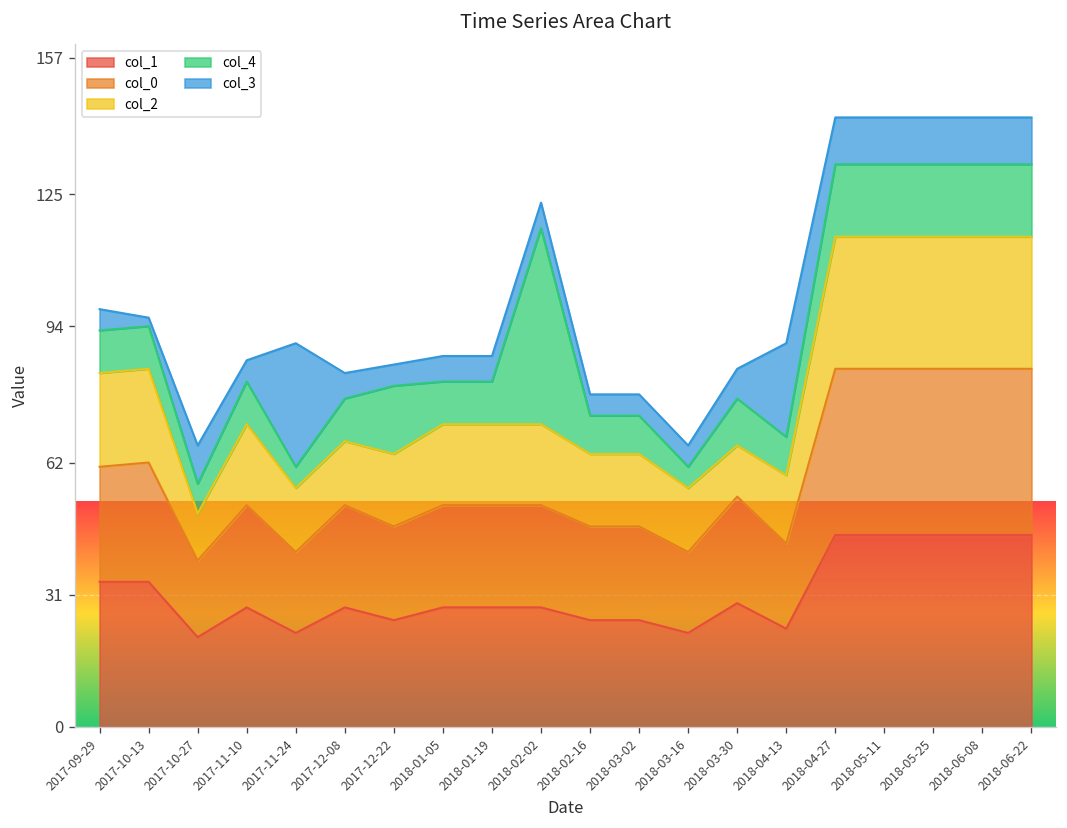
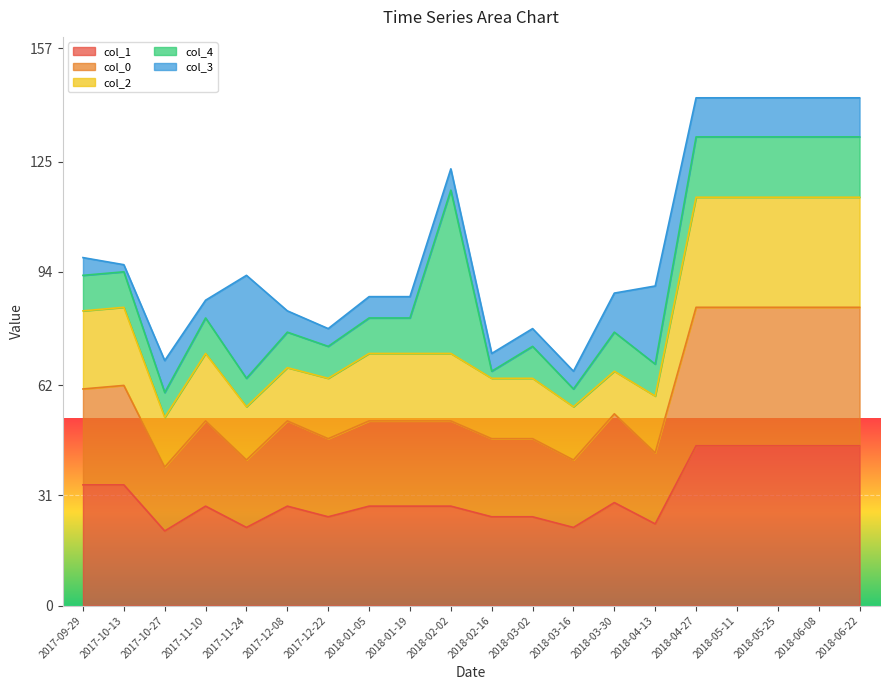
col_2, 2017-10-27: 11 -> 14
col_4, 2017-11-24: 5 -> 8
col_4, 2017-12-22: 16 -> 9
col_4, 2018-02-16: 9 -> 2
col_3, 2018-03-30: 7 -> 11
